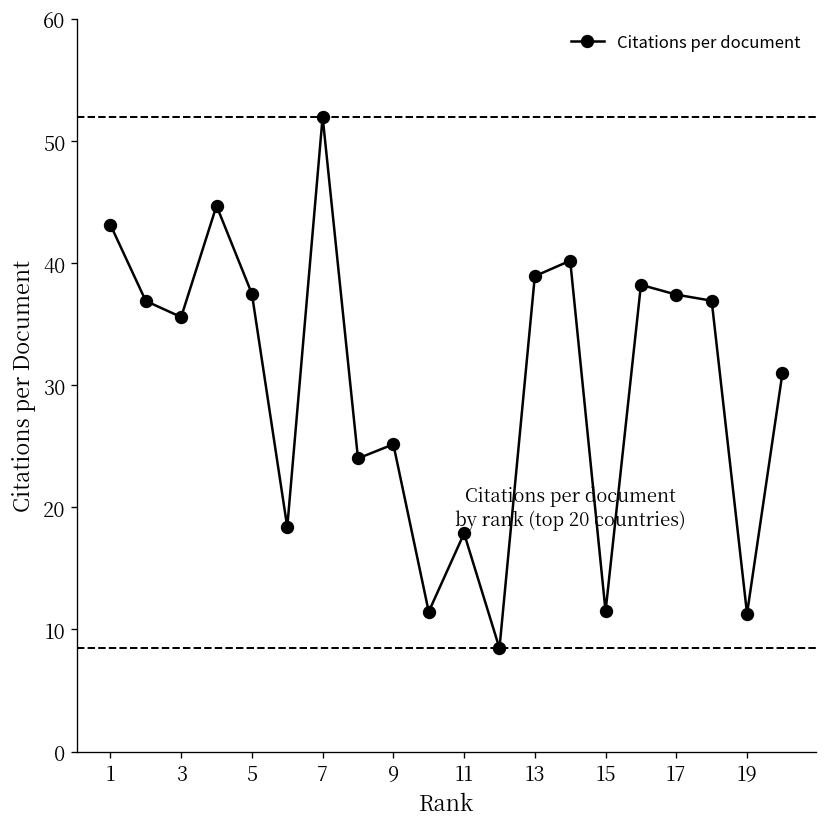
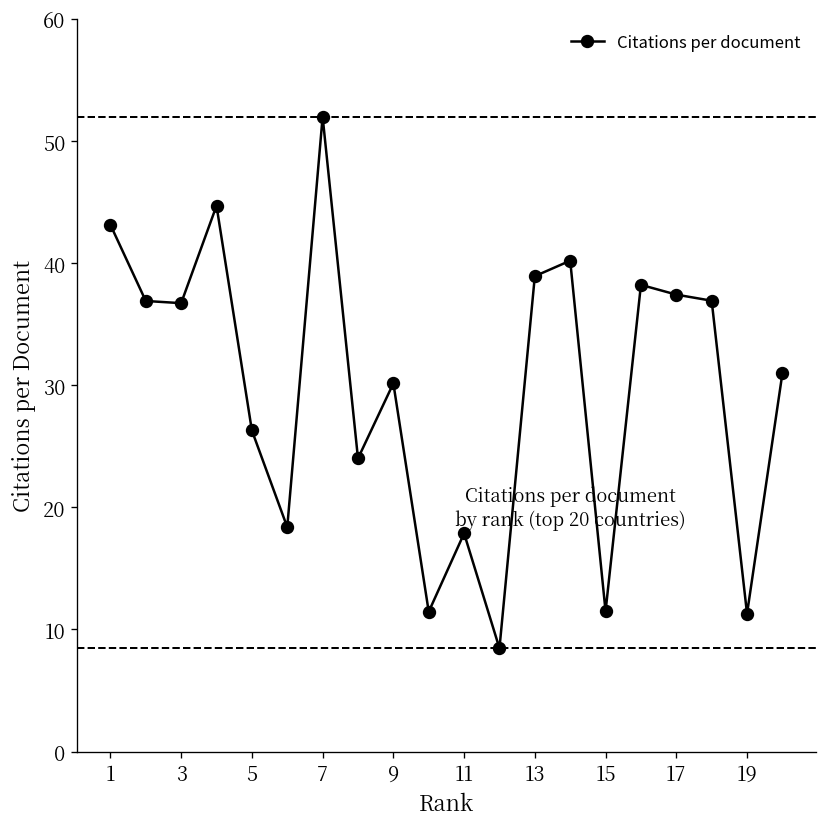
3: 35.6 -> 36.7
5: 37.5 -> 26.3
9: 25.2 -> 30.2
